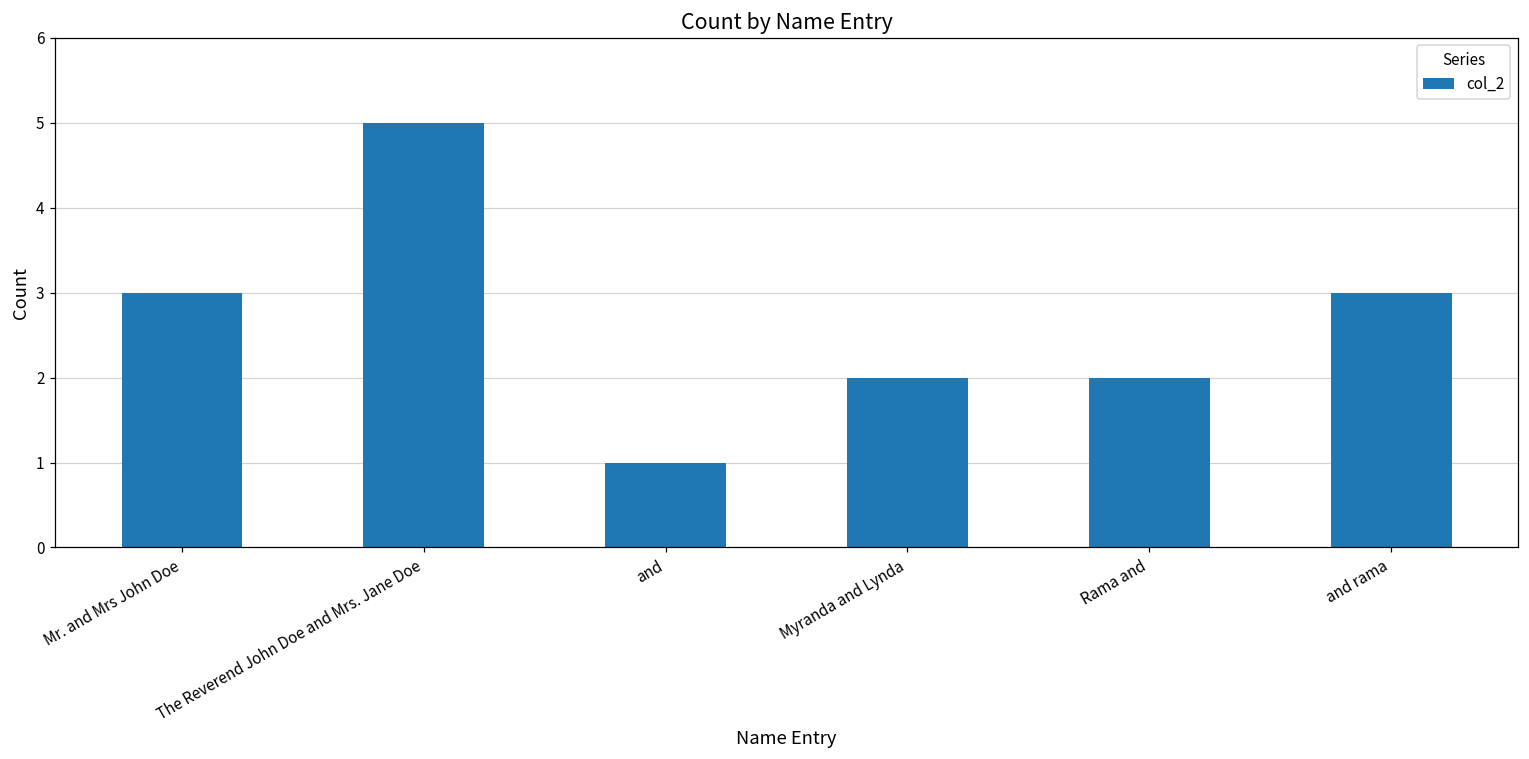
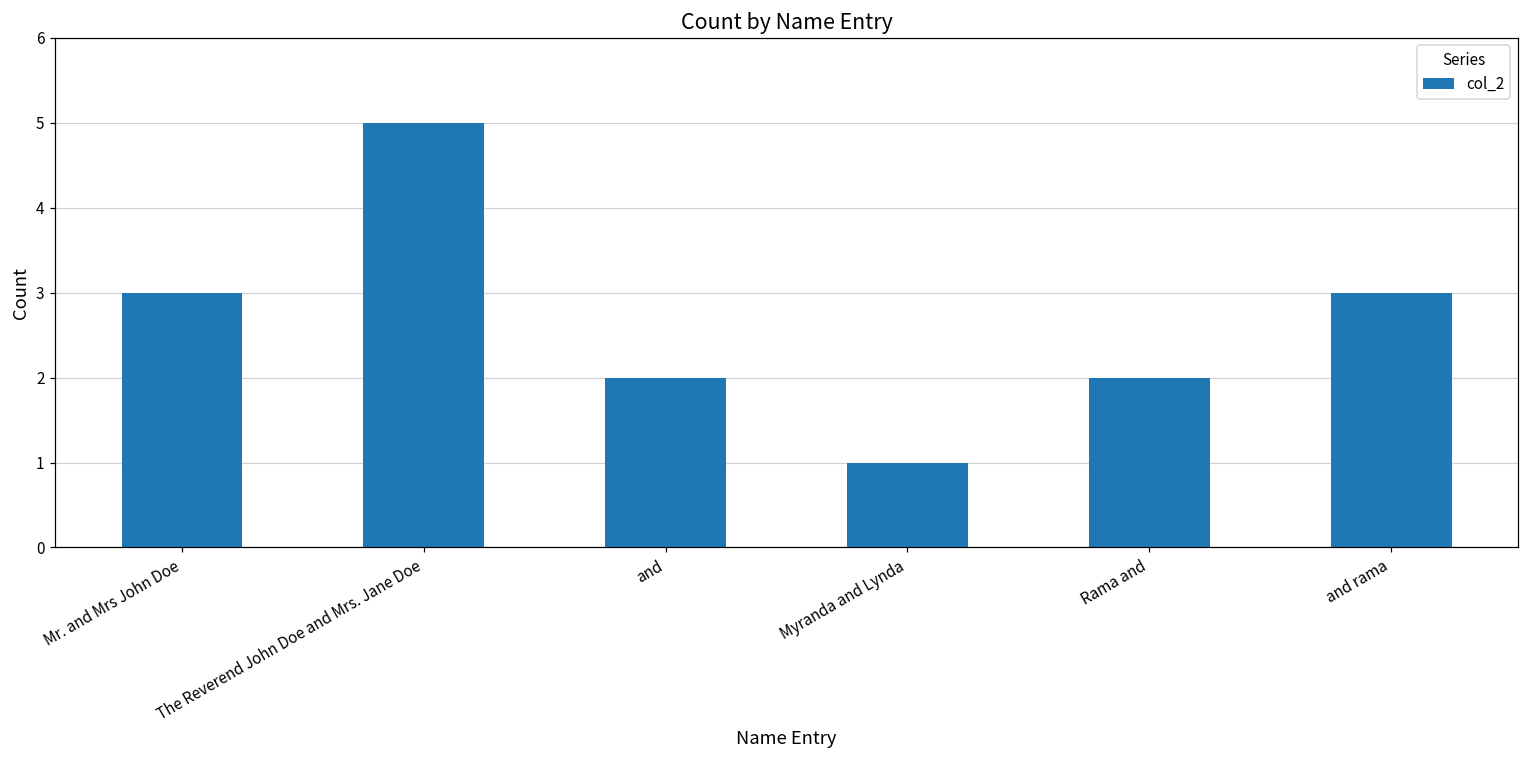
and: 1 -> 2
Myranda and Lynda: 2 -> 1
